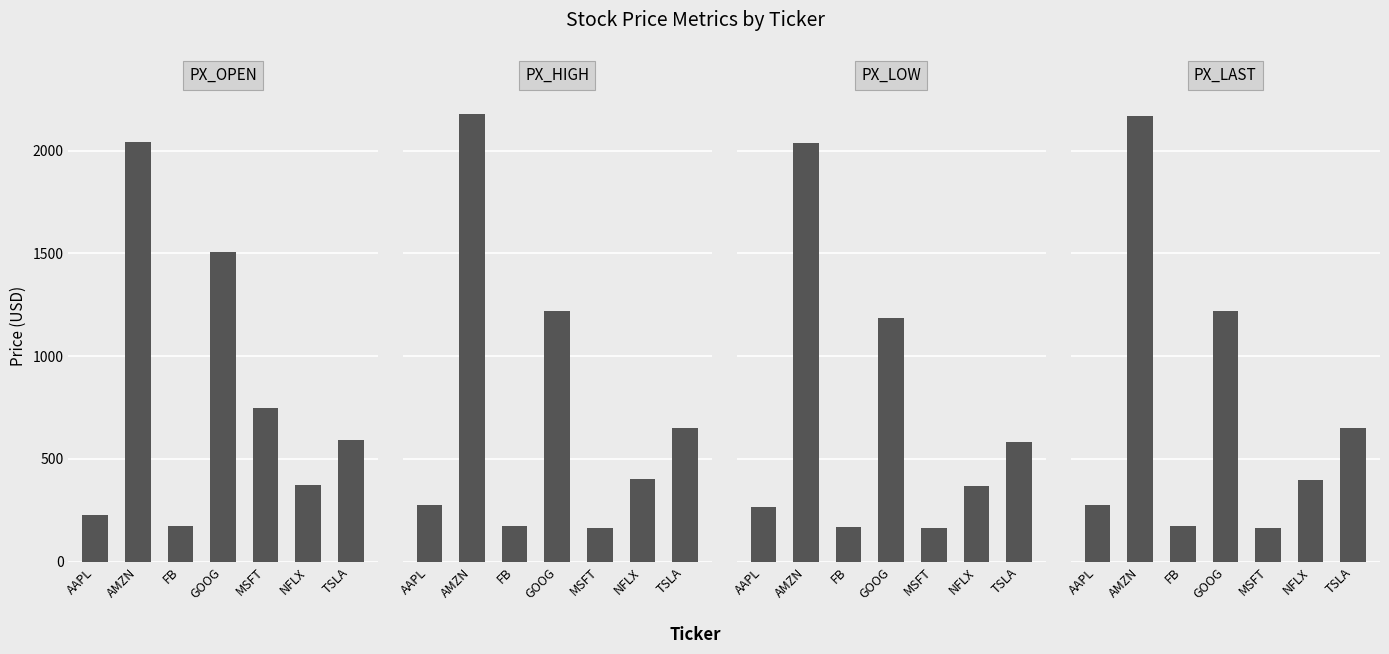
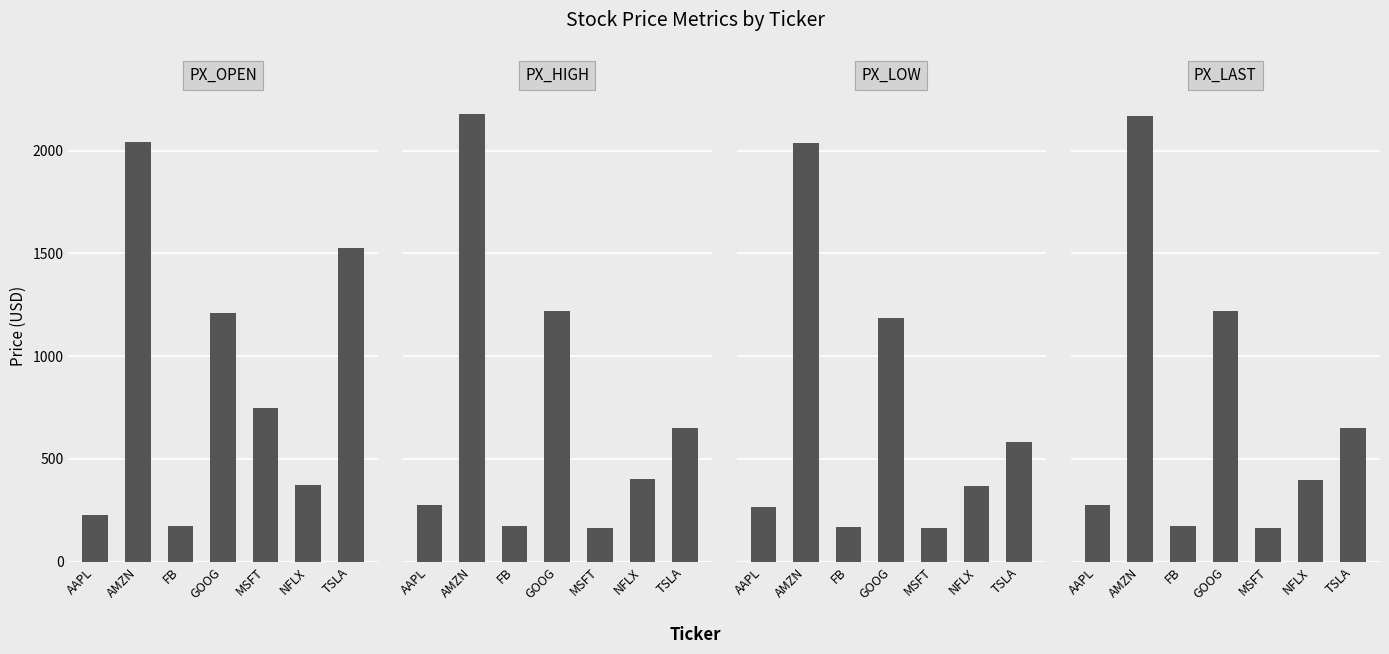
PX_OPEN, GOOG: 1510 -> 1210
PX_OPEN, TSLA: 590 -> 1520
